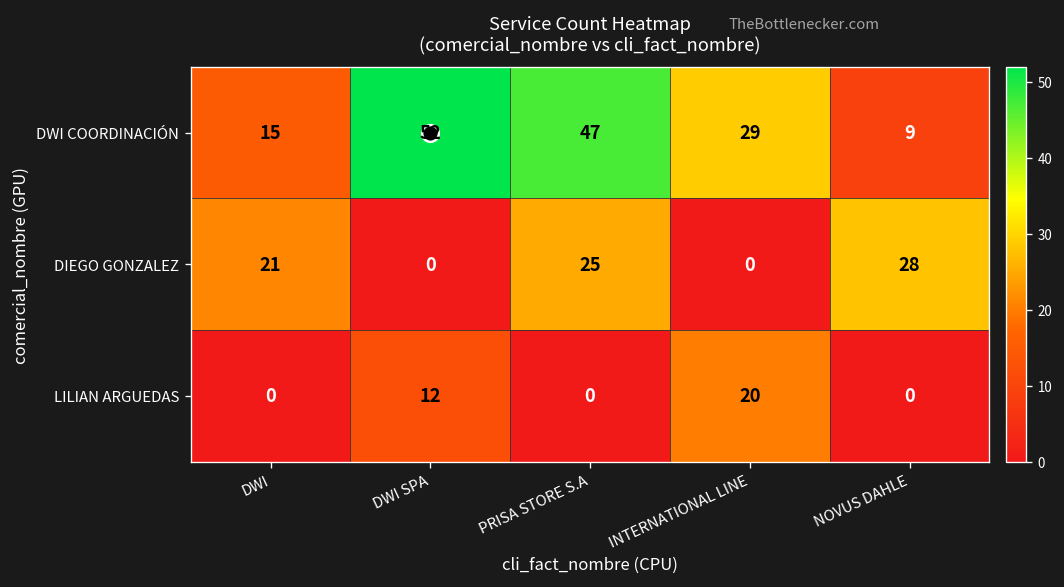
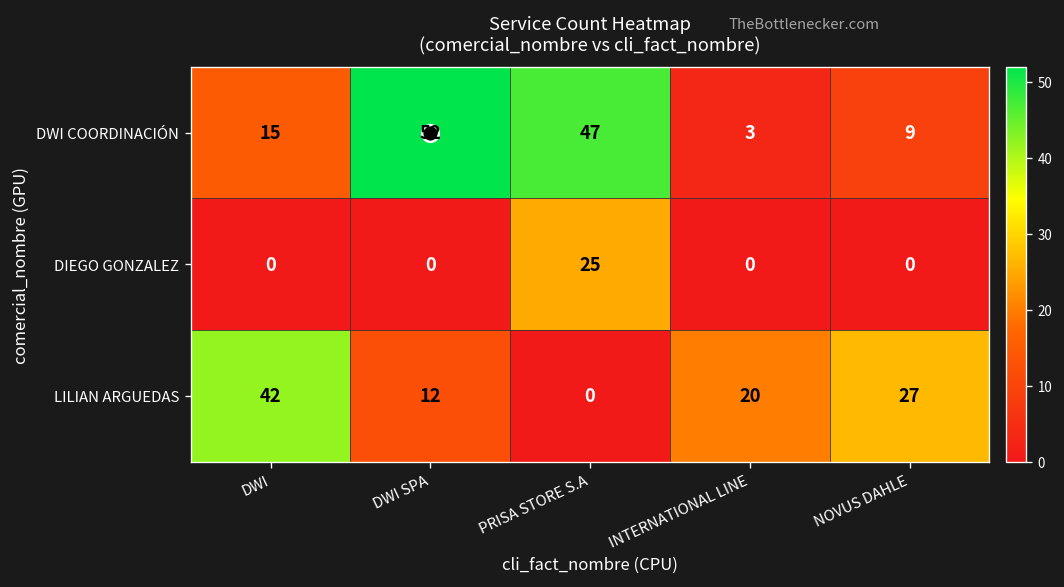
DWI COORDINACIÓN, INTERNATIONAL LINE: 29 -> 3
DIEGO GONZALEZ, DWI: 21 -> 0
DIEGO GONZALEZ, NOVUS DAHLE: 28 -> 0
LILIAN ARGUEDAS, DWI: 0 -> 42
LILIAN ARGUEDAS, NOVUS DAHLE: 0 -> 27
